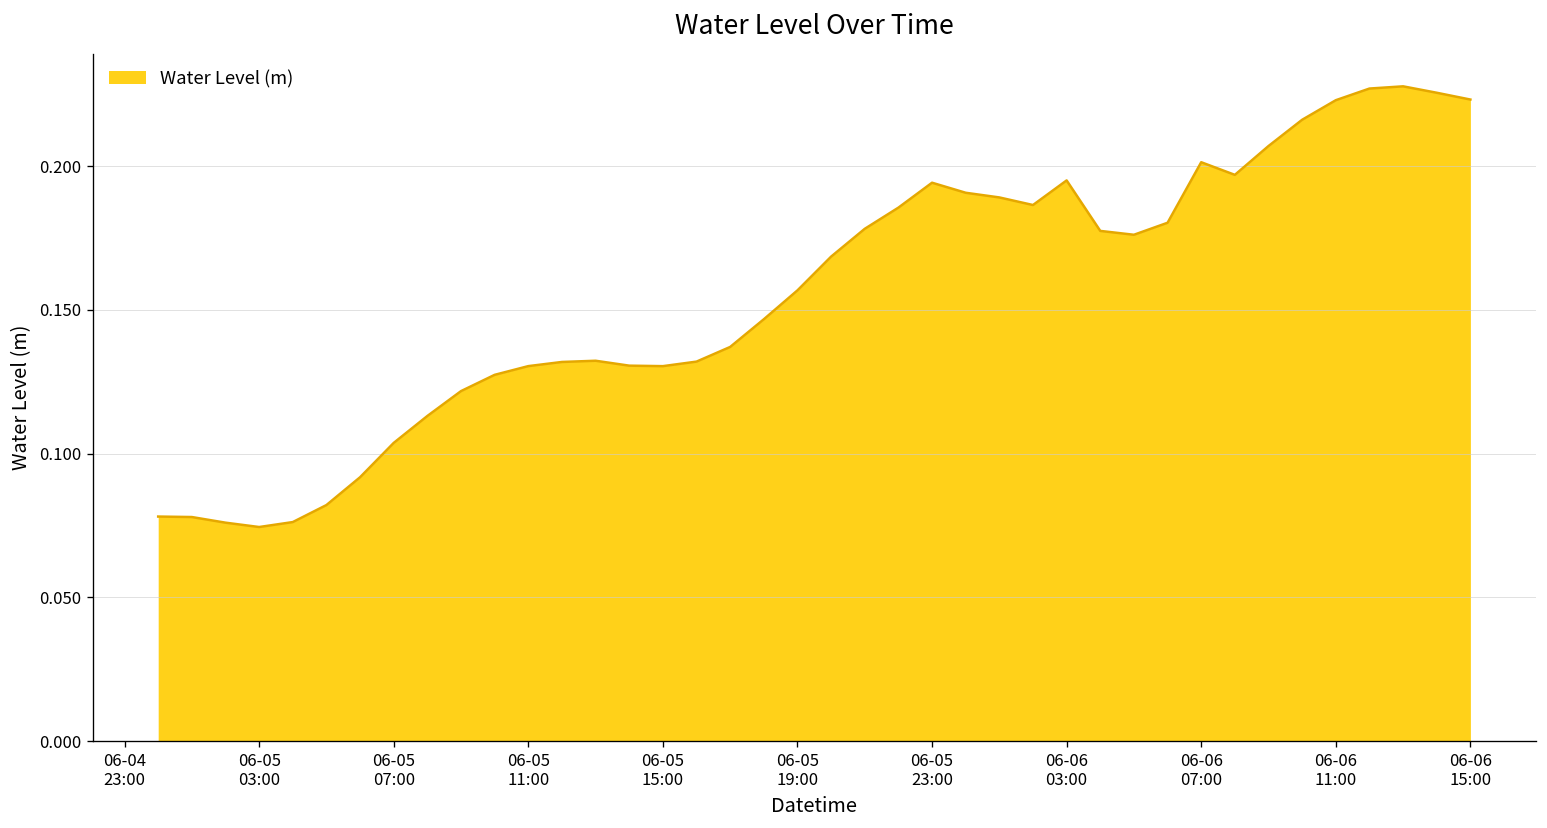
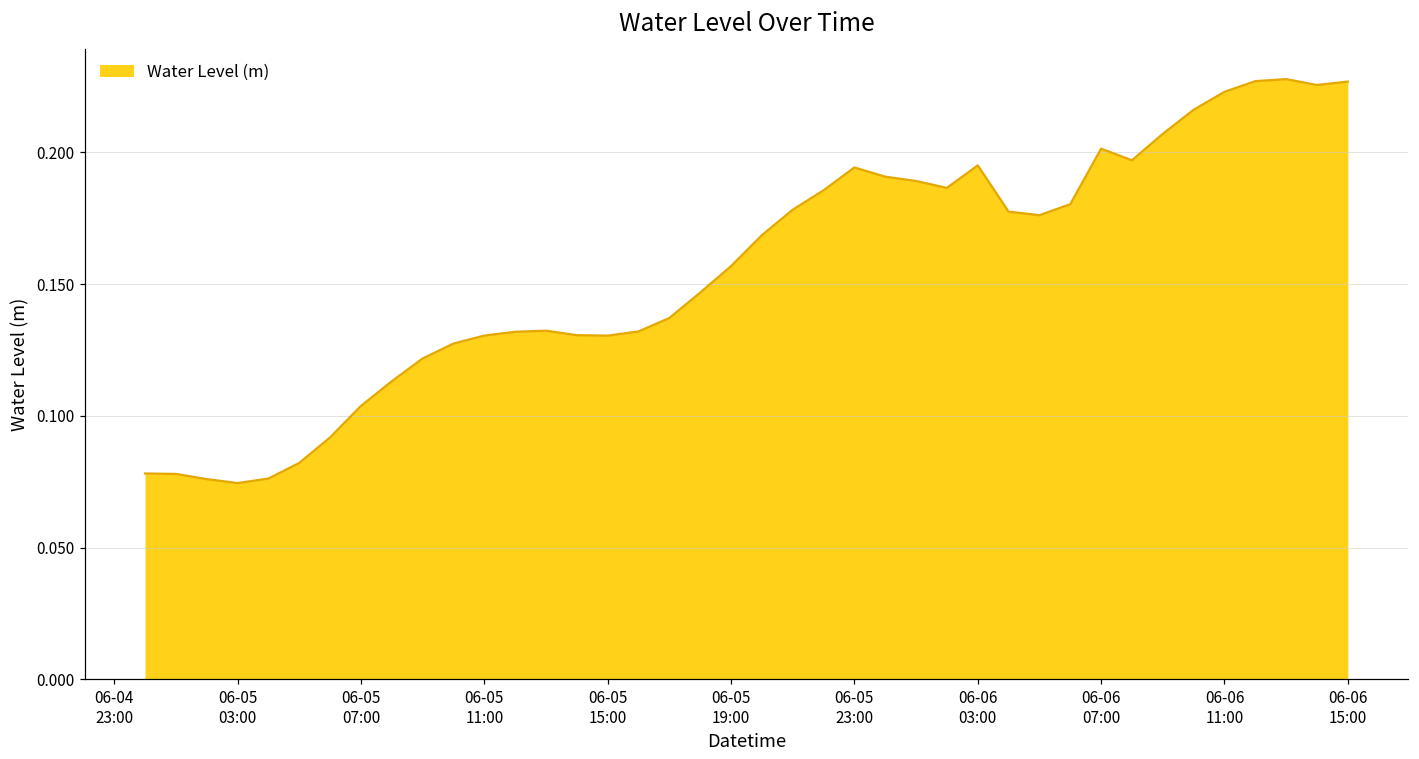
06-06 15:00: 0.223 -> 0.227
